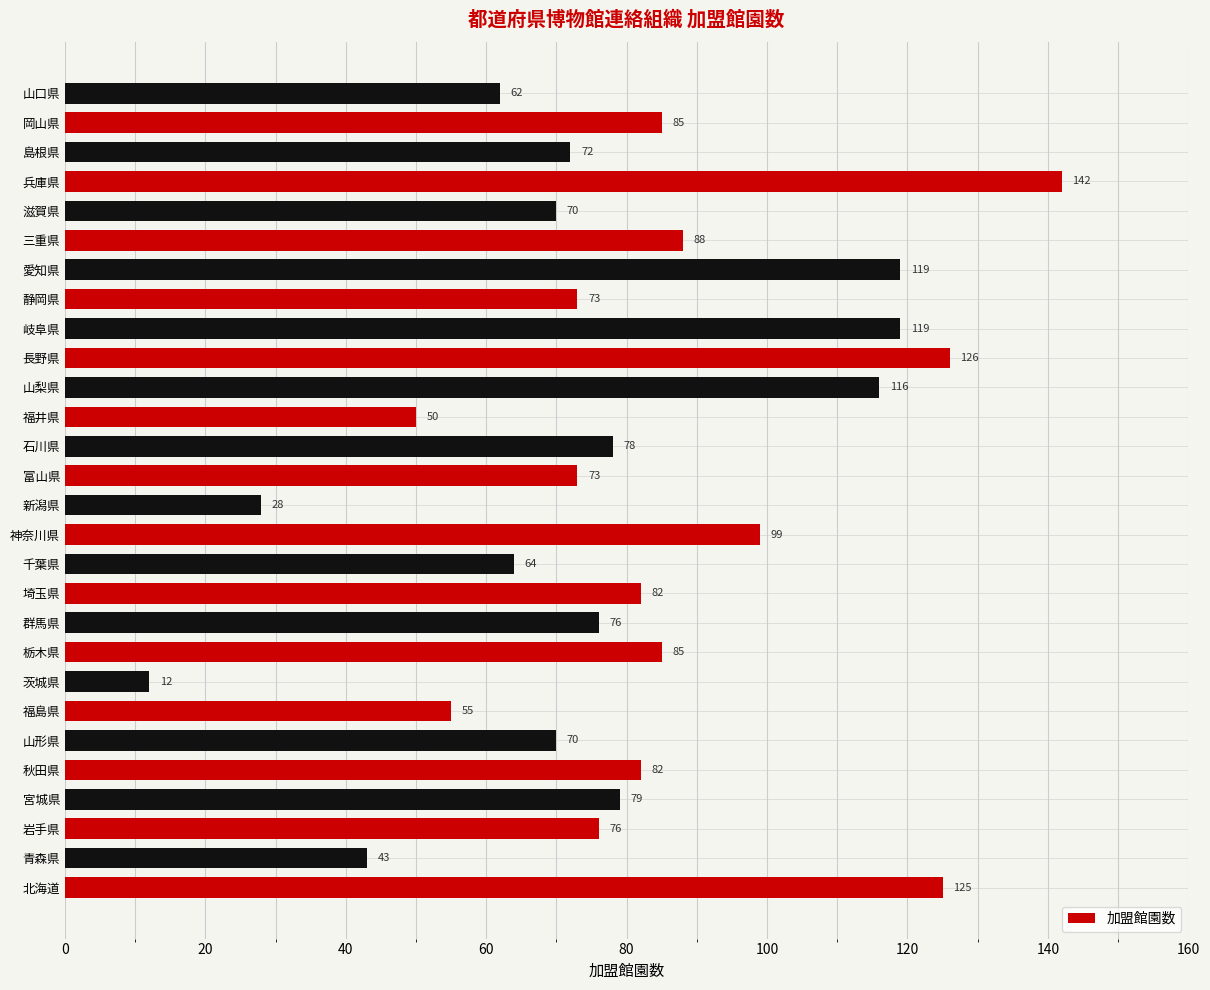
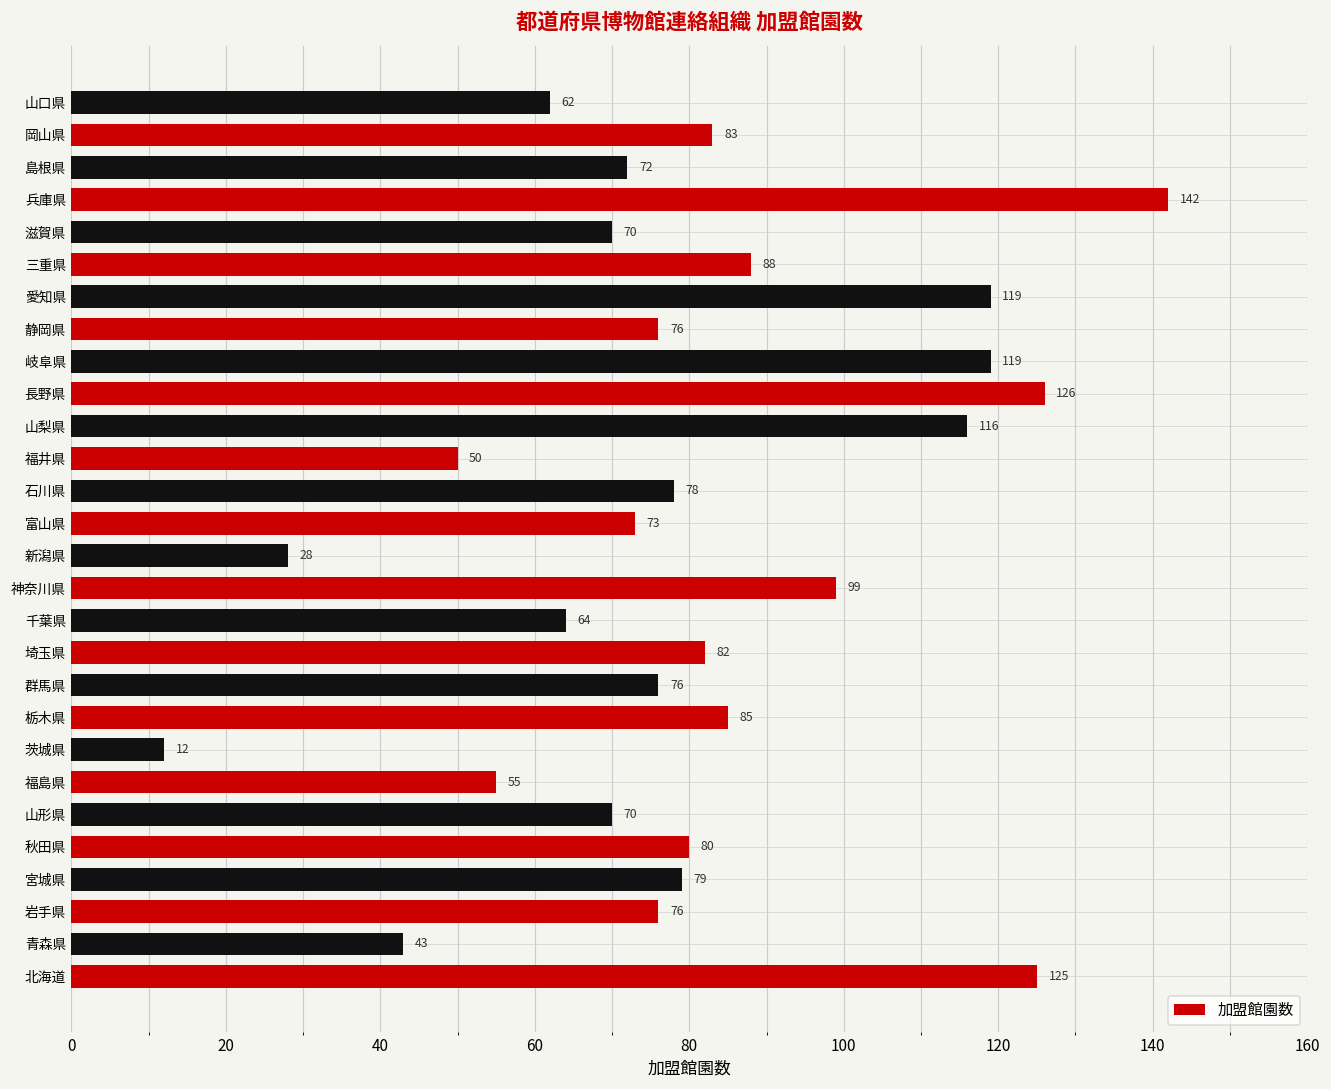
岡山県: 85 -> 83
静岡県: 73 -> 76
秋田県: 82 -> 80
